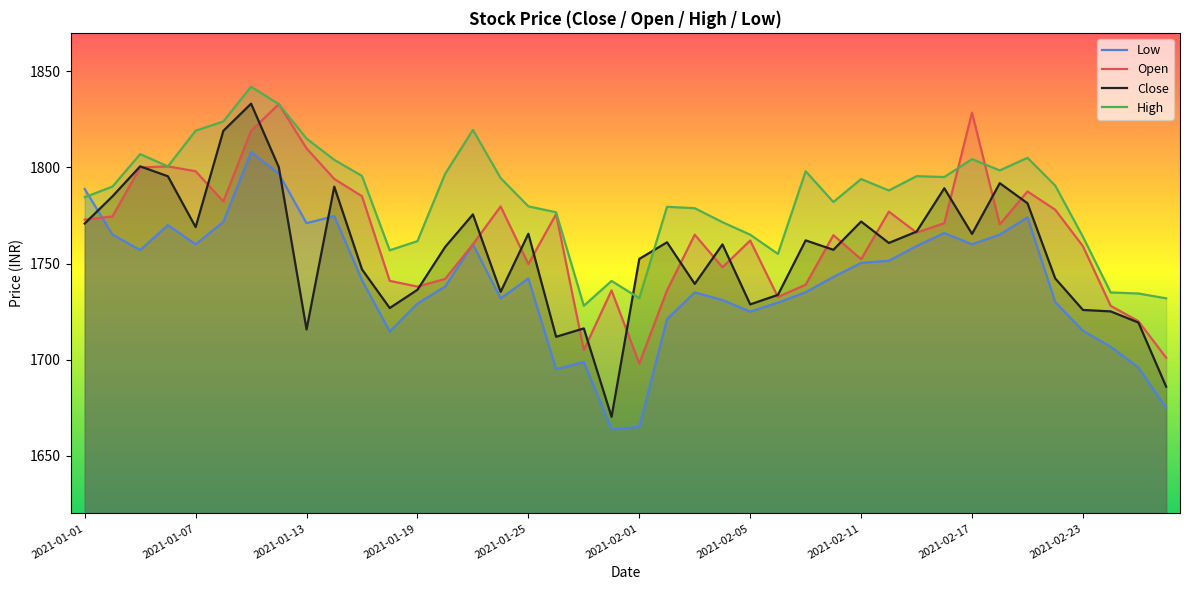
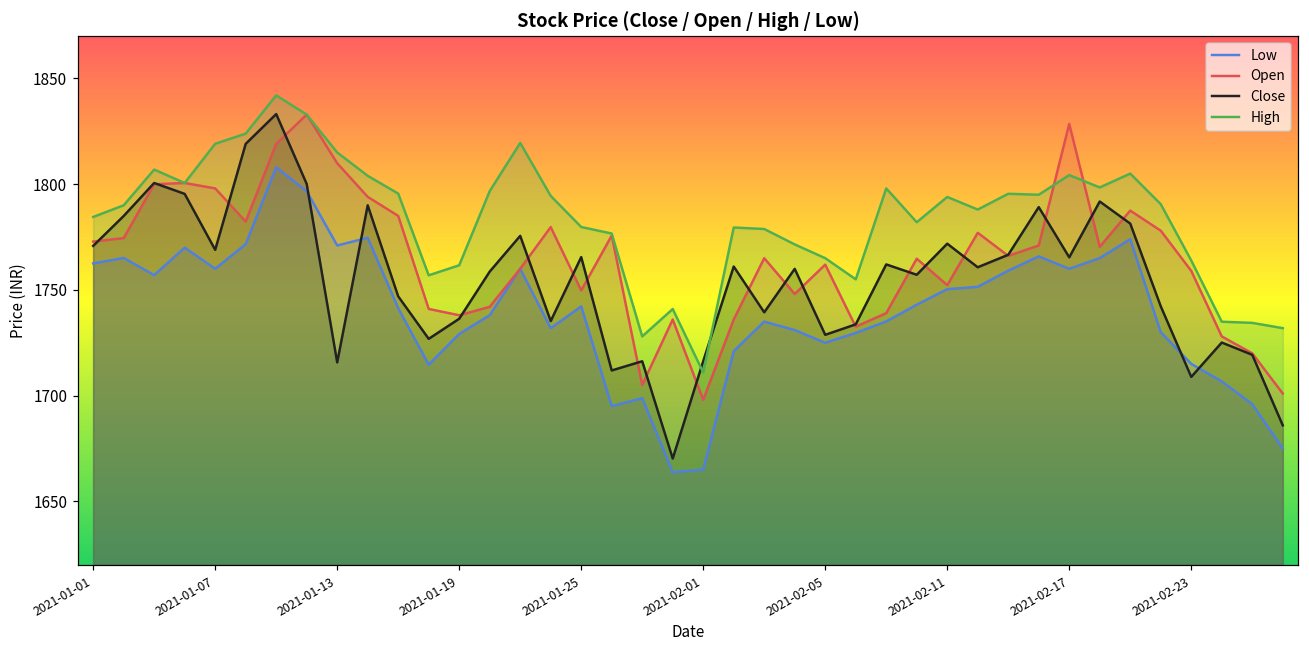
Low, 2021-01-01: 1789 -> 1763
Close, 2021-02-01: 1752 -> 1716
High, 2021-02-01: 1732 -> 1711
Close, 2021-02-23: 1726 -> 1709
